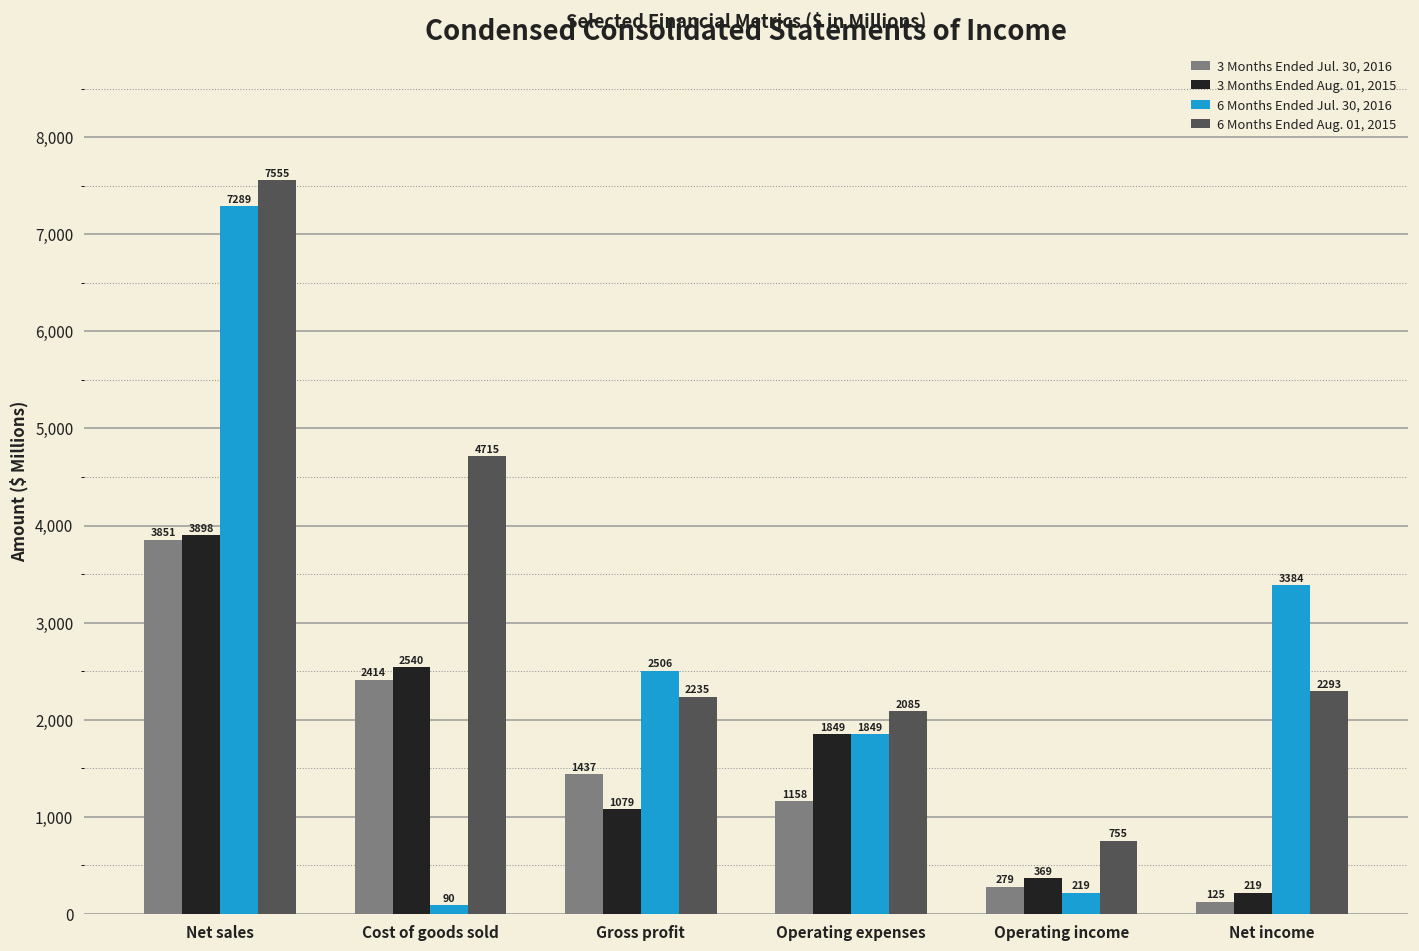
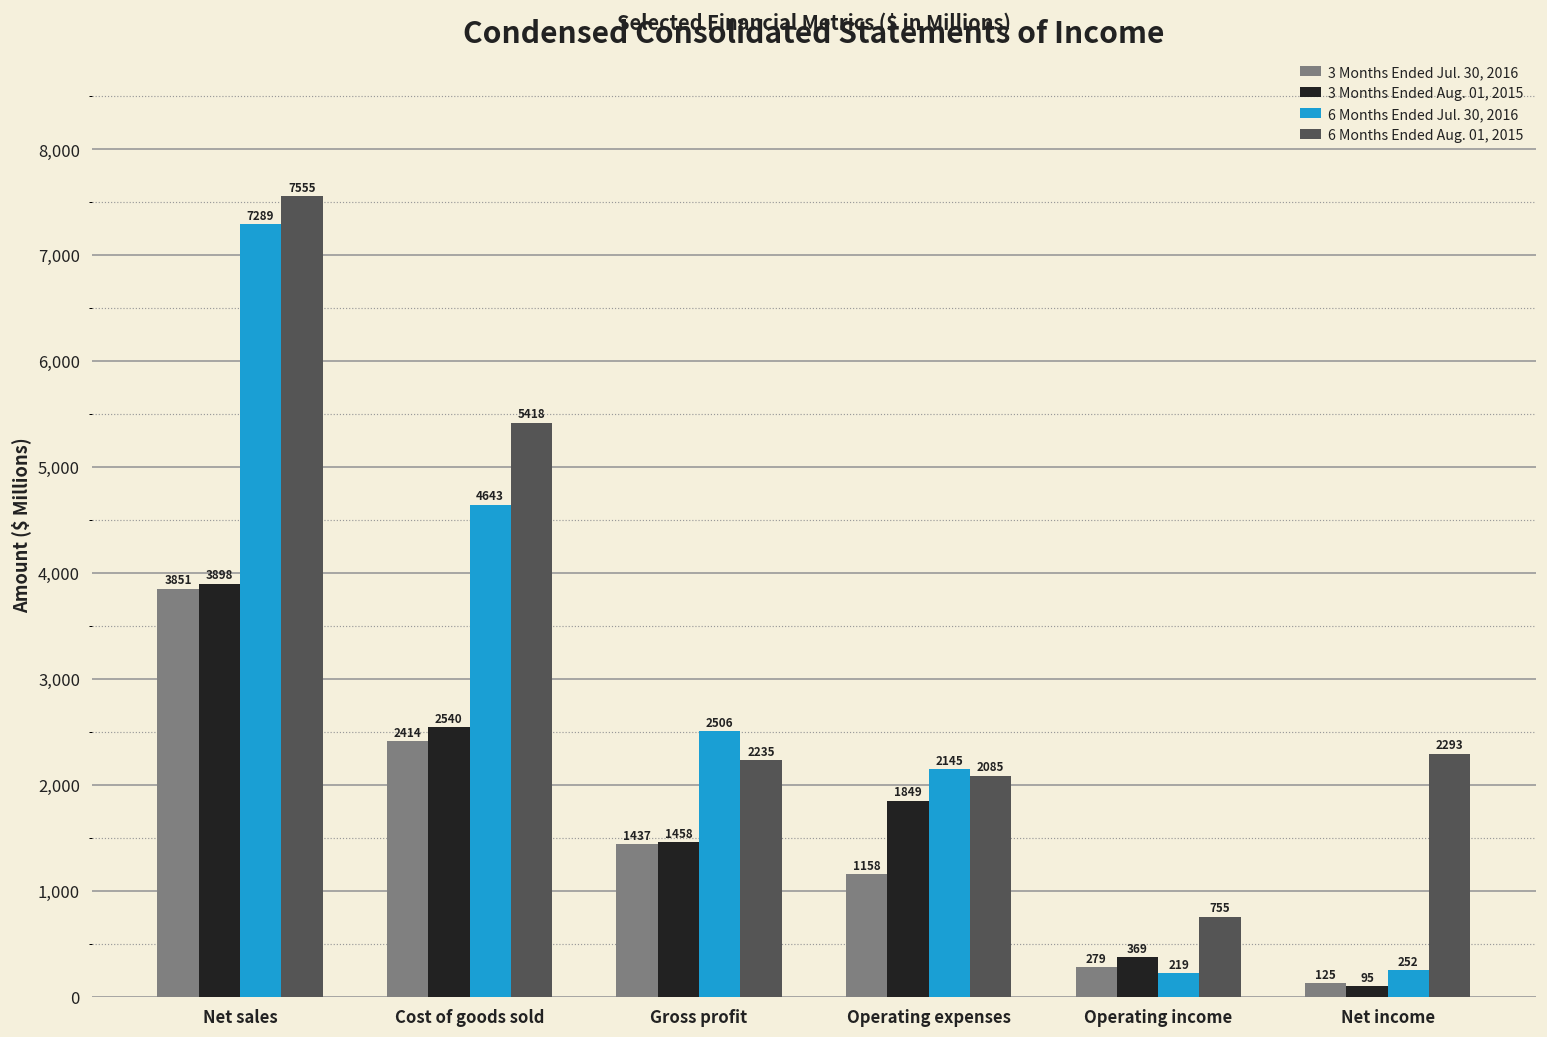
6 Months Ended Jul. 30, 2016, Cost of goods sold: 90 -> 4643
6 Months Ended Aug. 01, 2015, Cost of goods sold: 4715 -> 5418
3 Months Ended Aug. 01, 2015, Gross profit: 1079 -> 1458
6 Months Ended Jul. 30, 2016, Operating expenses: 1849 -> 2145
3 Months Ended Aug. 01, 2015, Net income: 219 -> 95
6 Months Ended Jul. 30, 2016, Net income: 3384 -> 252
